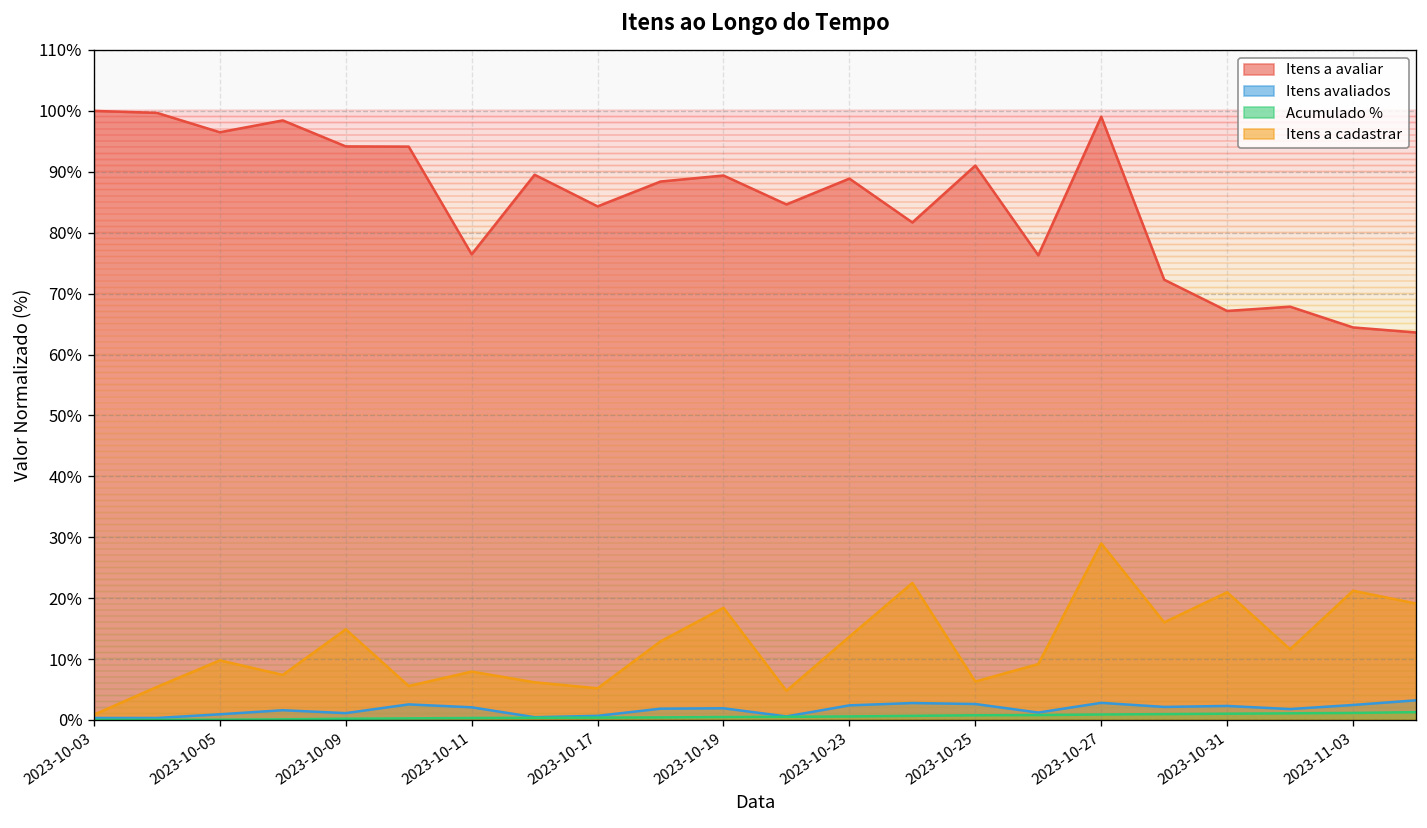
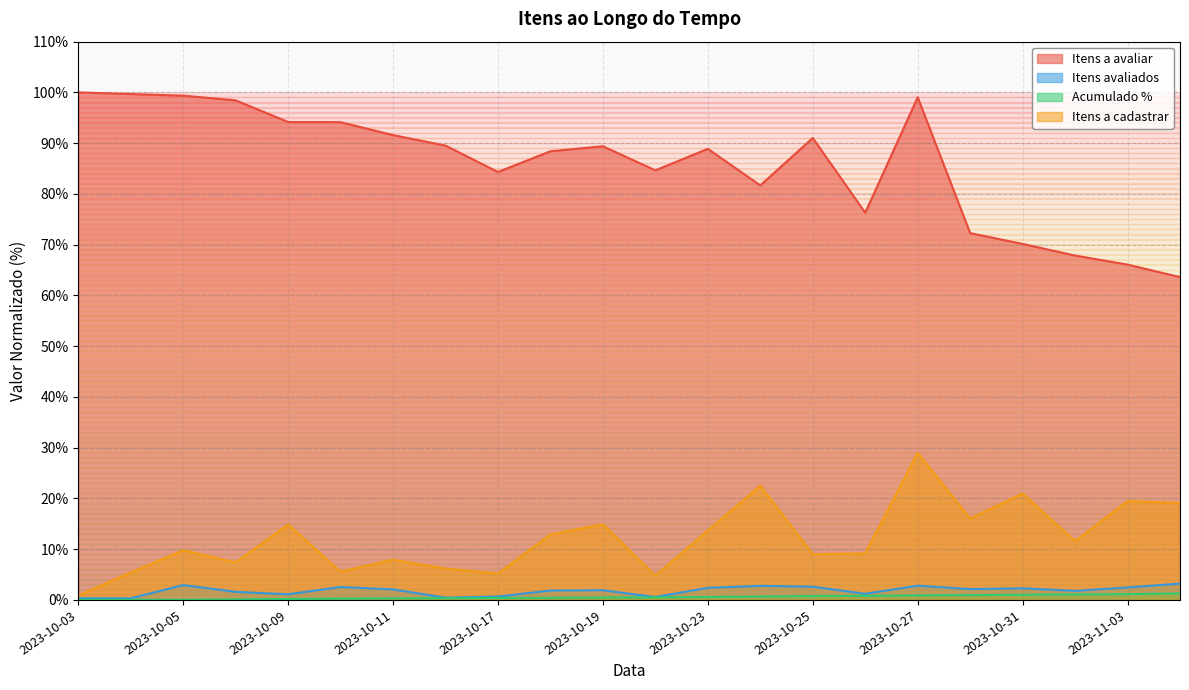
Itens a avaliar, 2023-10-05: 96% -> 99%
Itens avaliados, 2023-10-05: 1% -> 3%
Itens a avaliar, 2023-10-11: 76% -> 92%
Itens a cadastrar, 2023-10-19: 18% -> 15%
Itens a cadastrar, 2023-10-25: 6% -> 9%
Itens a avaliar, 2023-10-31: 67% -> 70%
Itens a avaliar, 2023-11-03: 64% -> 66%
Itens a cadastrar, 2023-11-03: 21% -> 19%
